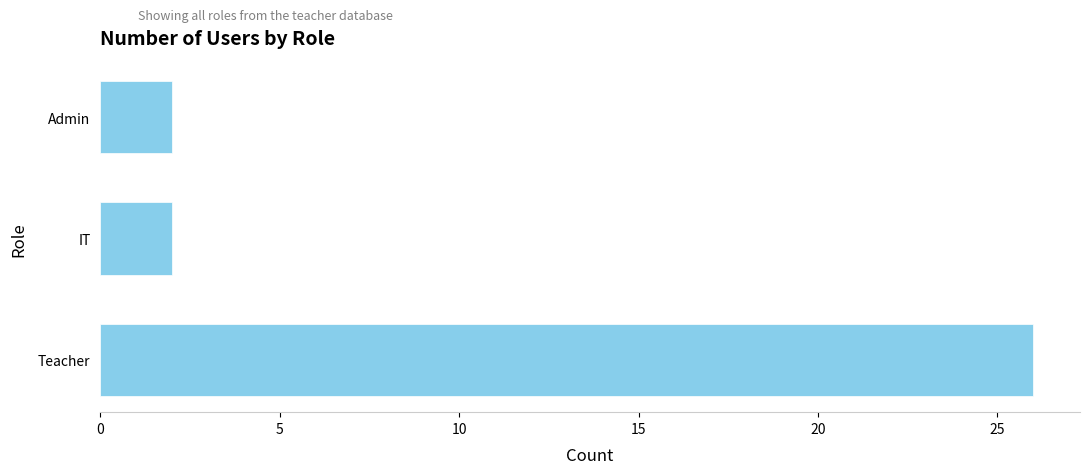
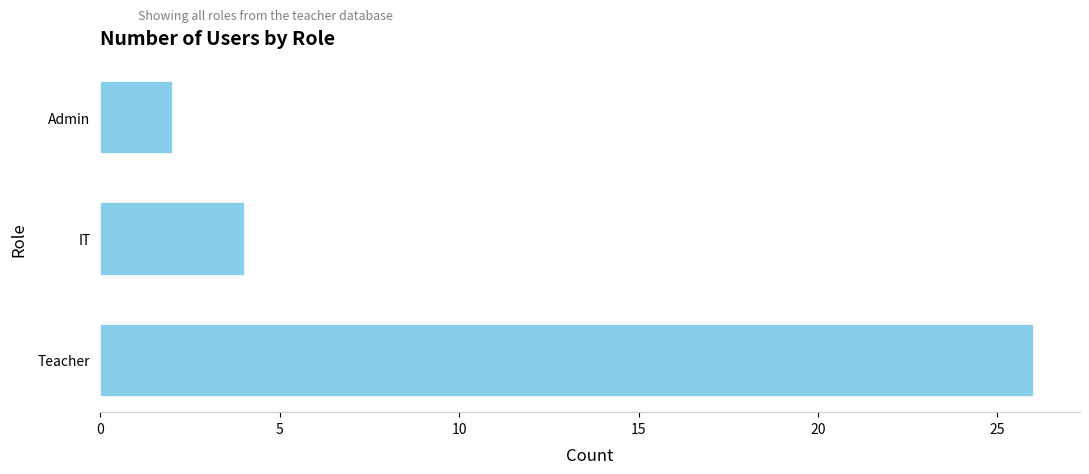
IT: 2 -> 4
